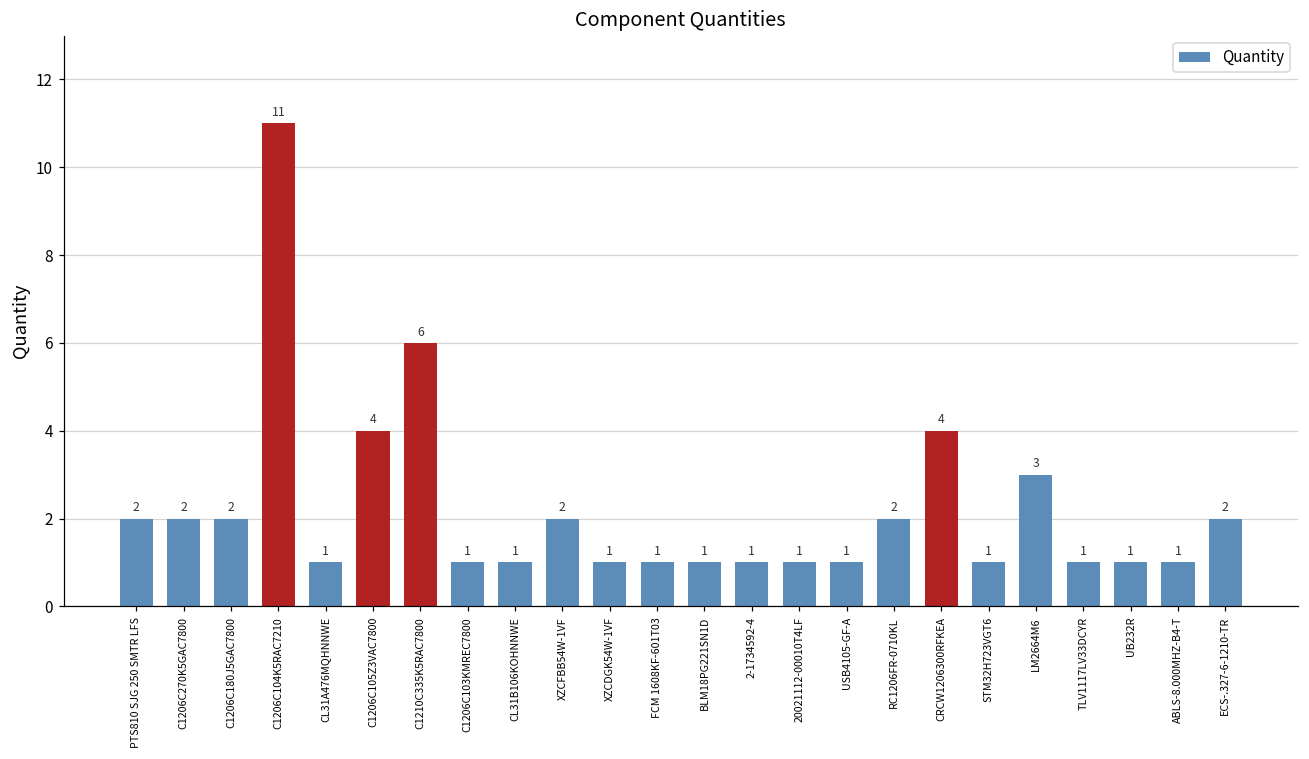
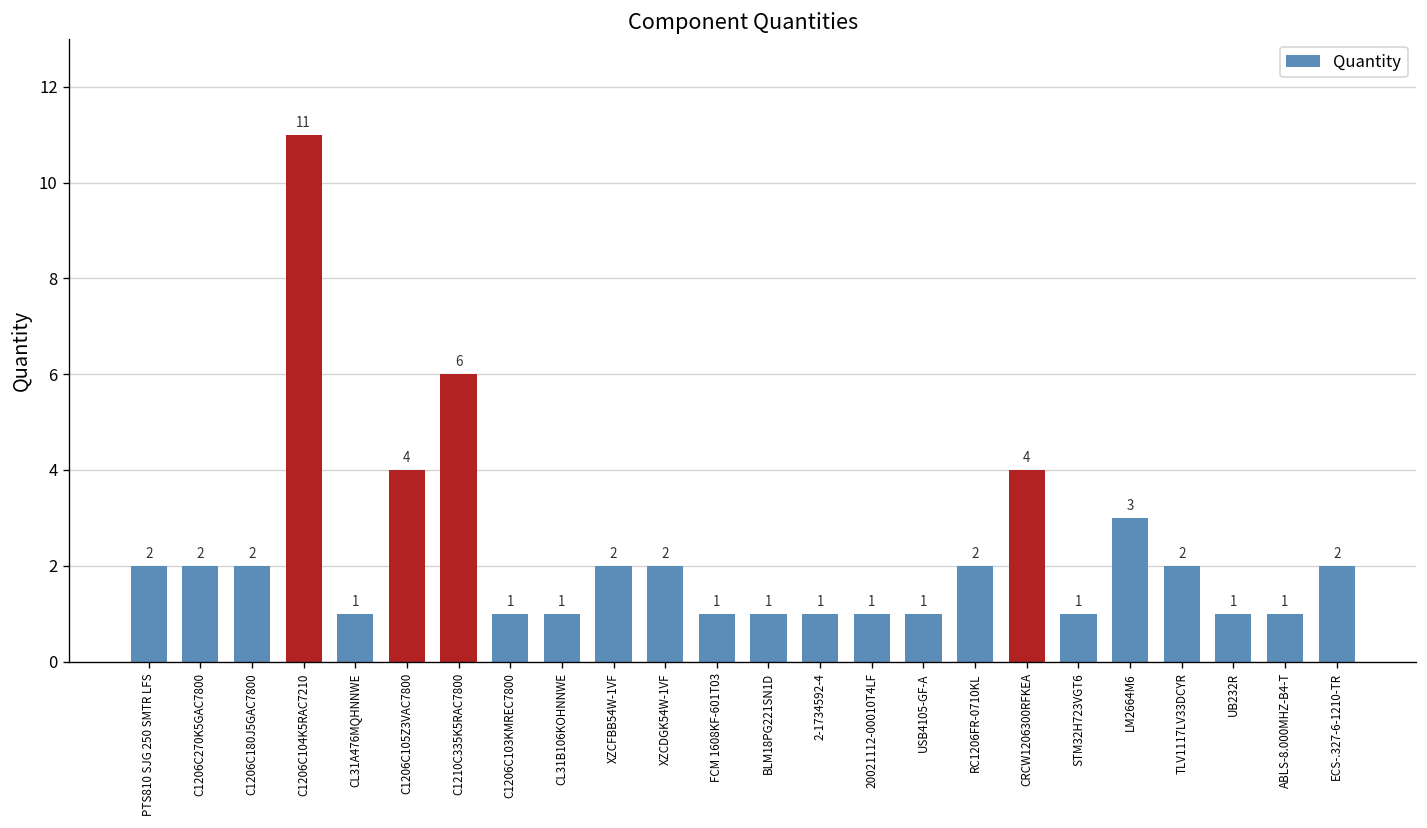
XZCDGK54W-1VF: 1 -> 2
TLV1117LV33DCYR: 1 -> 2
